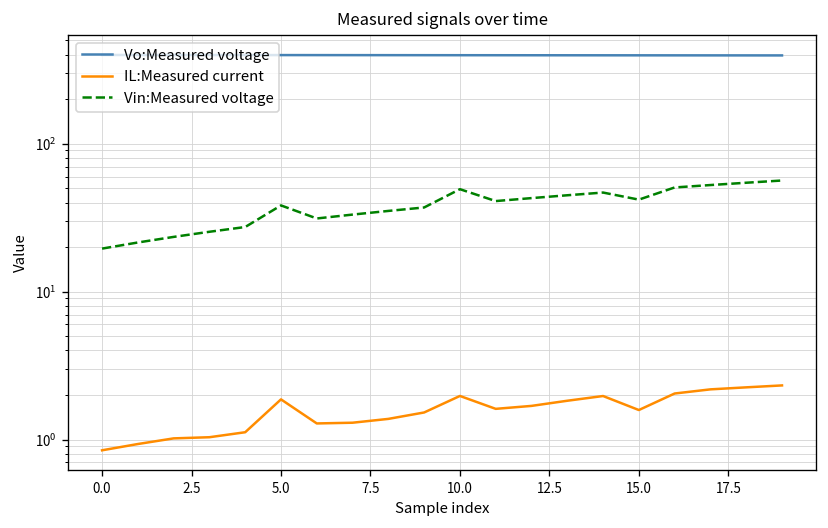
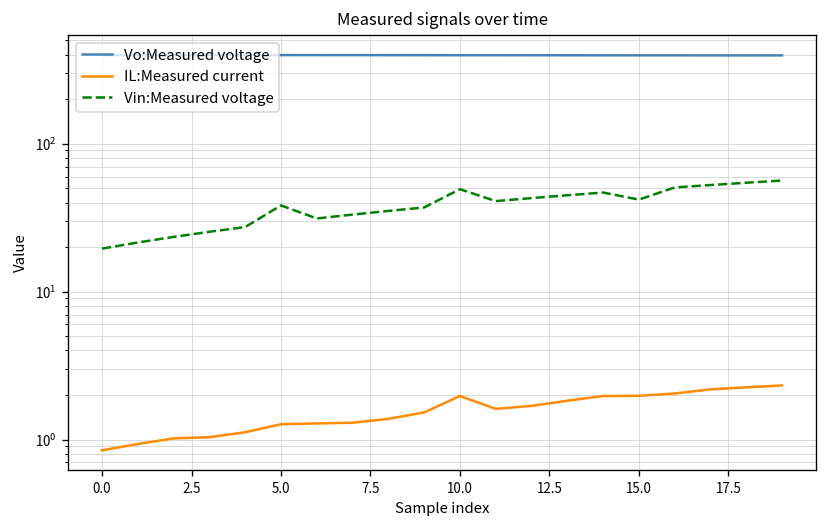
IL:Measured current, 5.0: 1.9 -> 1.3
IL:Measured current, 15.0: 1.6 -> 2.0
